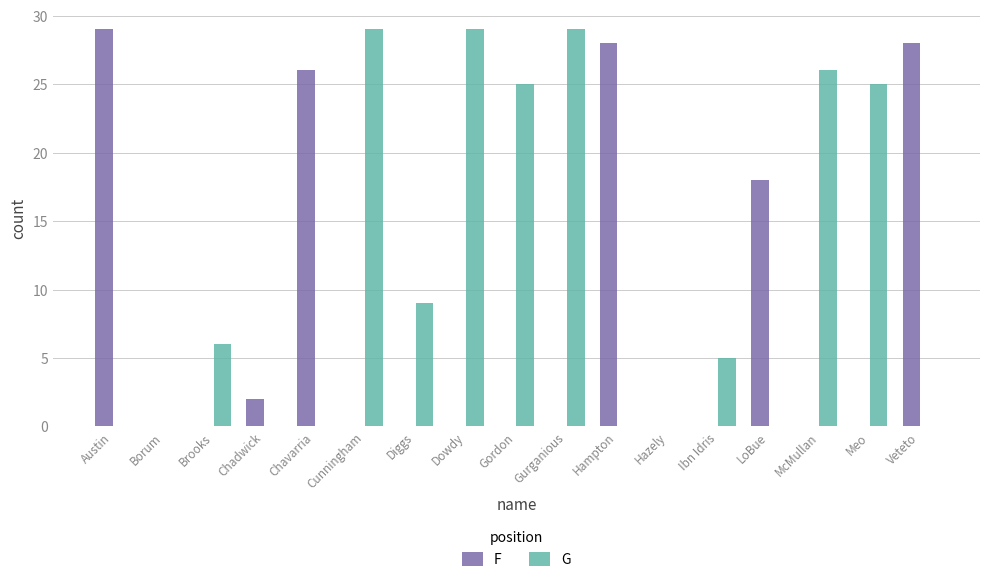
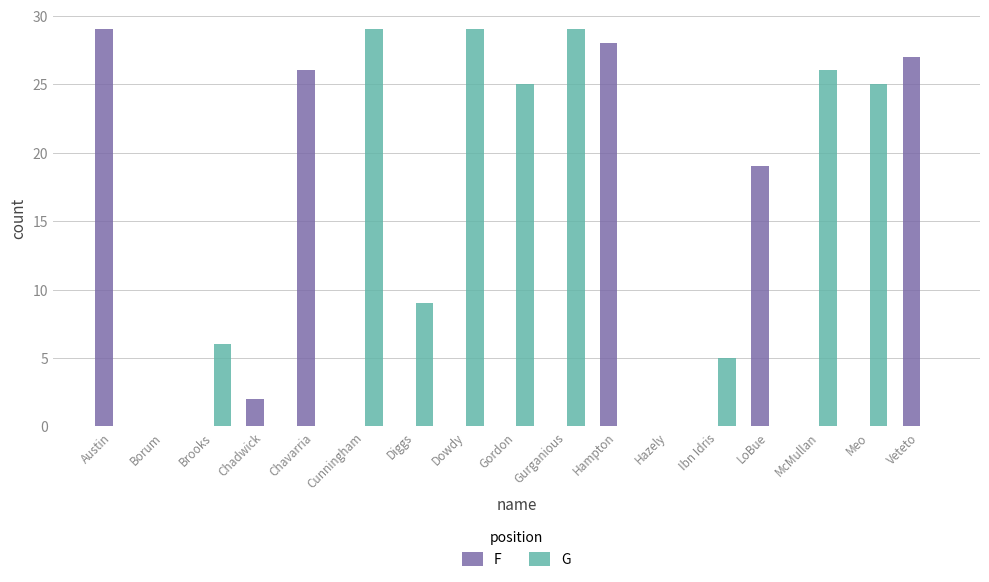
F, LoBue: 18 -> 19
F, Veteto: 28 -> 27
